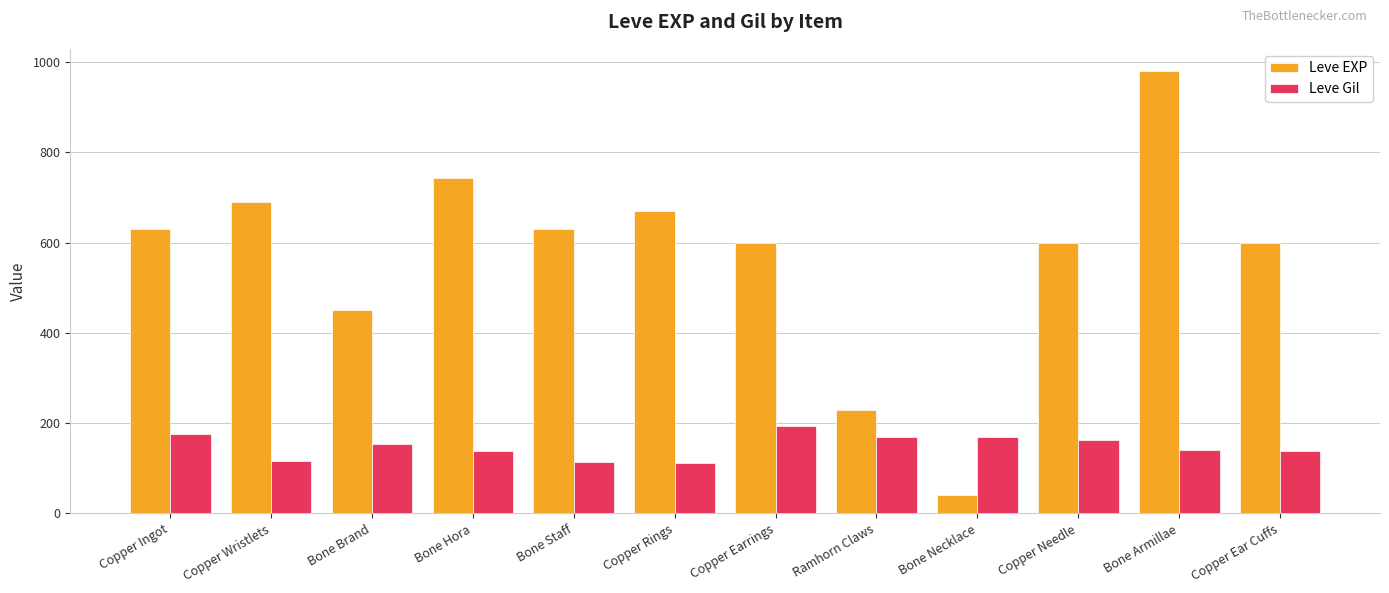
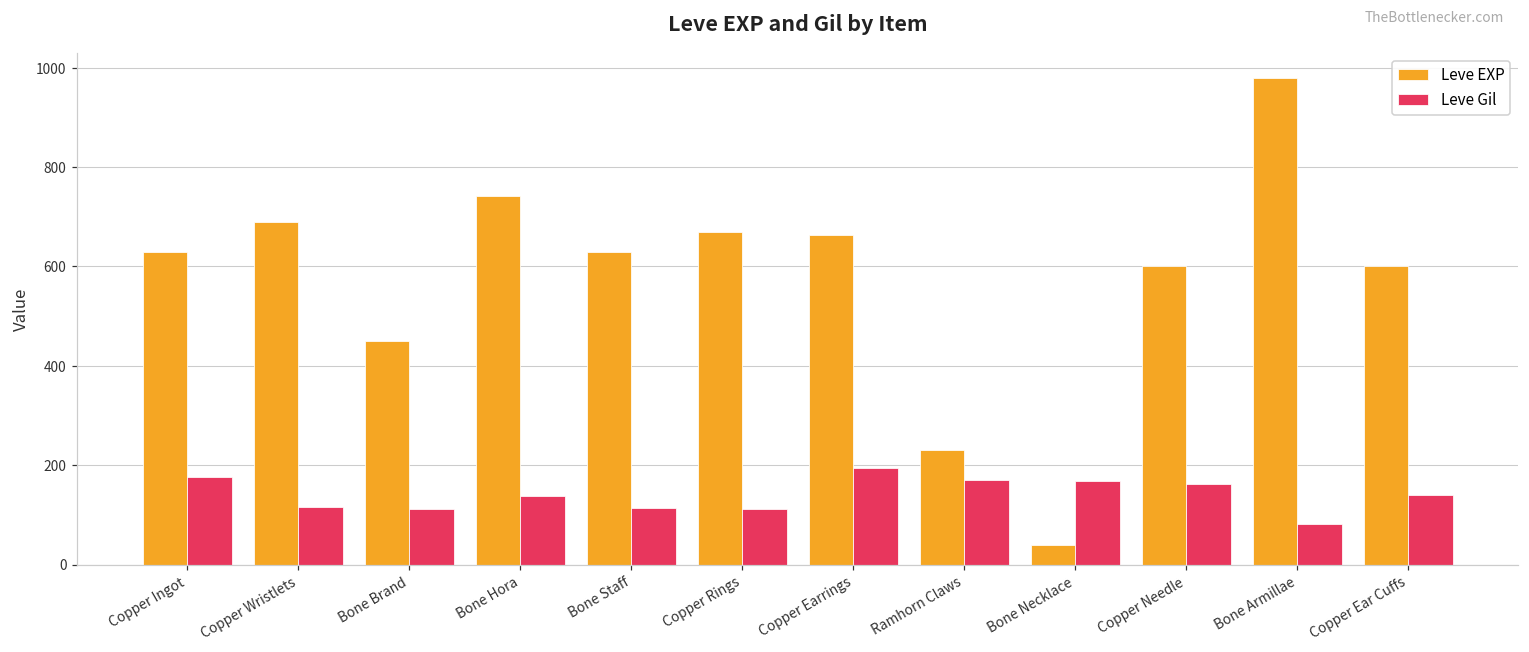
Leve Gil, Bone Brand: 150 -> 110
Leve EXP, Copper Earrings: 600 -> 660
Leve Gil, Bone Armillae: 140 -> 80
